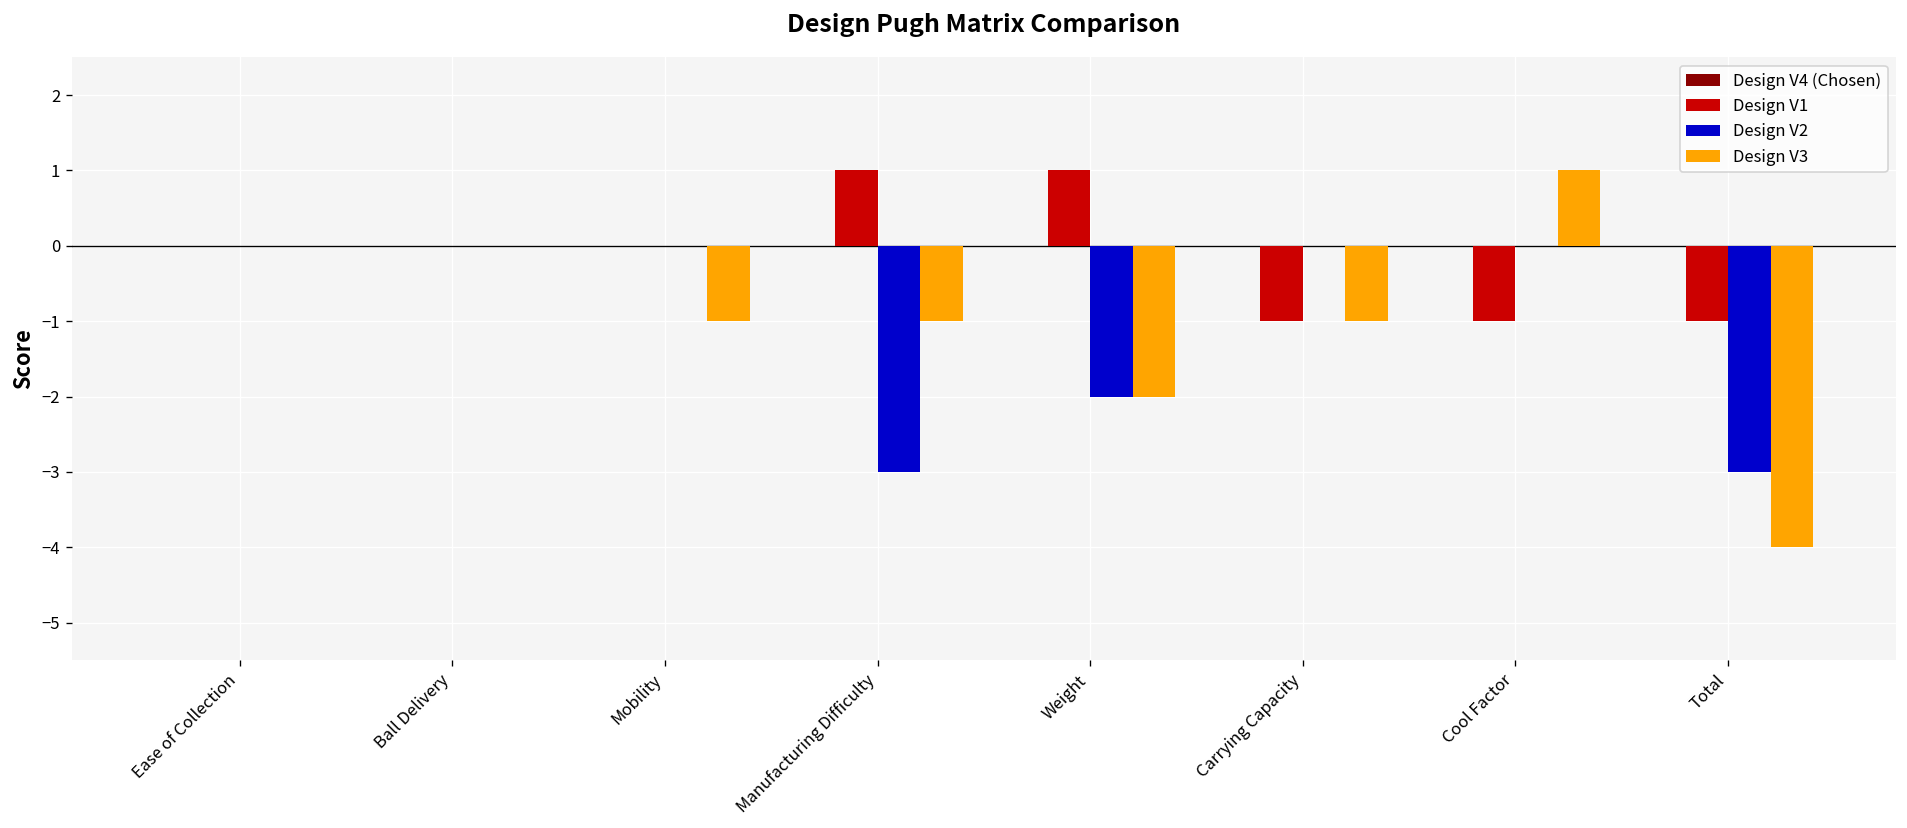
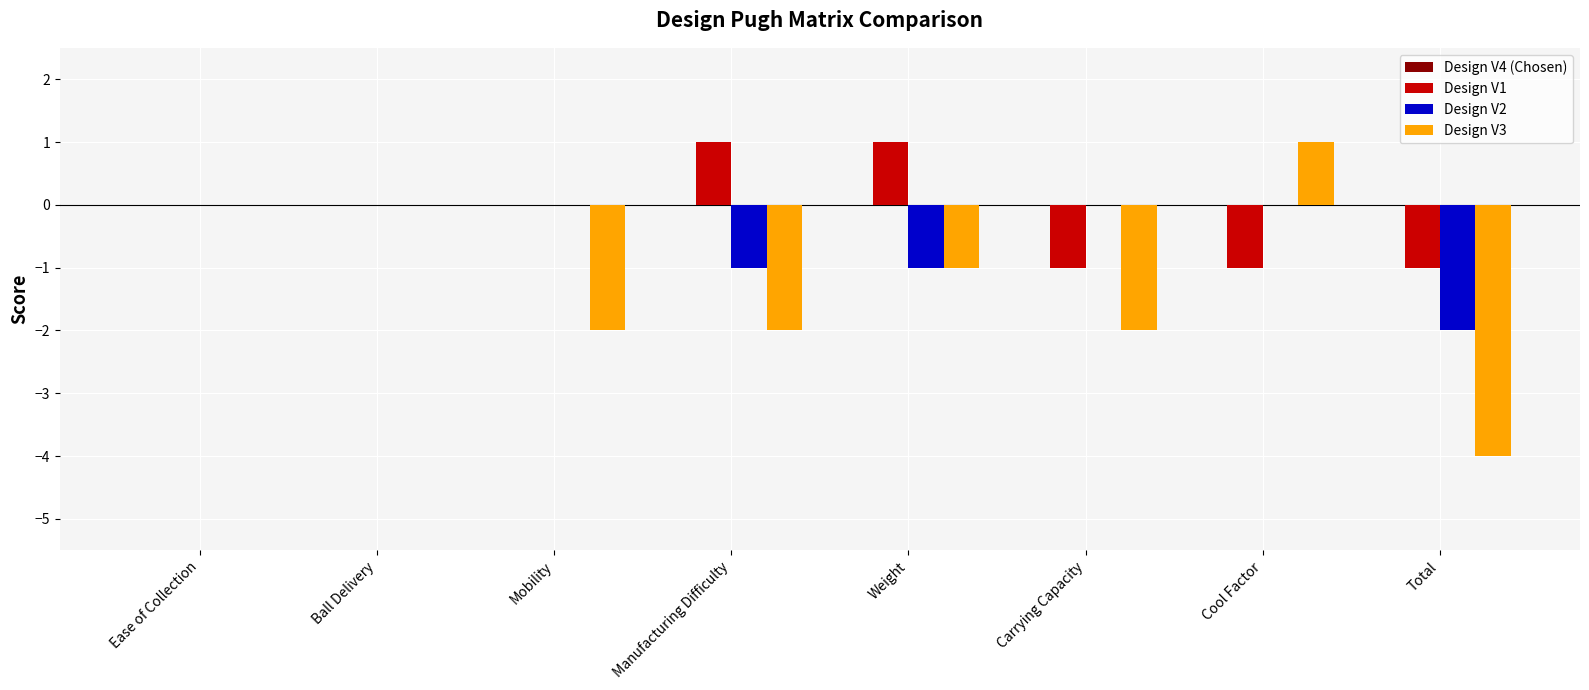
Design V3, Mobility: -1 -> -2
Design V2, Manufacturing Difficulty: -3 -> -1
Design V3, Manufacturing Difficulty: -1 -> -2
Design V2, Weight: -2 -> -1
Design V3, Weight: -2 -> -1
Design V3, Carrying Capacity: -1 -> -2
Design V2, Total: -3 -> -2
